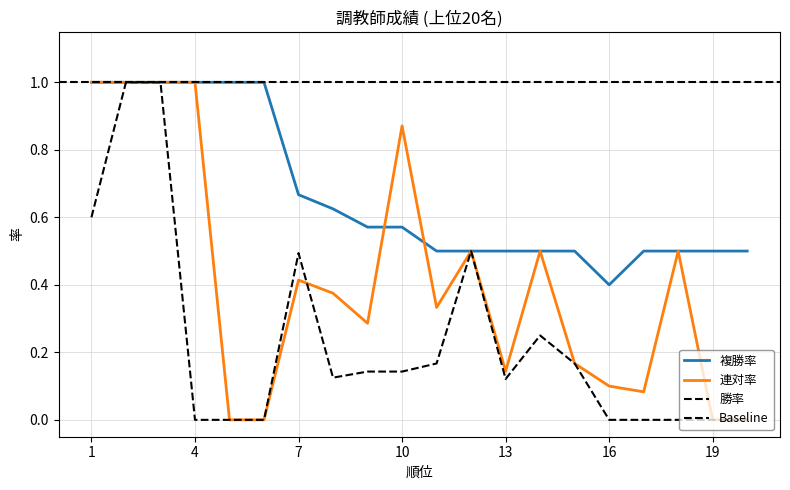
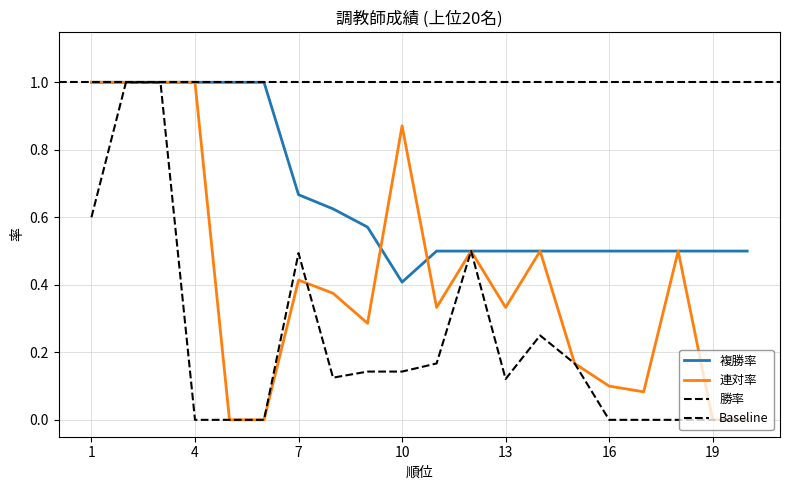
複勝率, 10: 0.57 -> 0.41
連対率, 13: 0.14 -> 0.33
複勝率, 16: 0.4 -> 0.5
